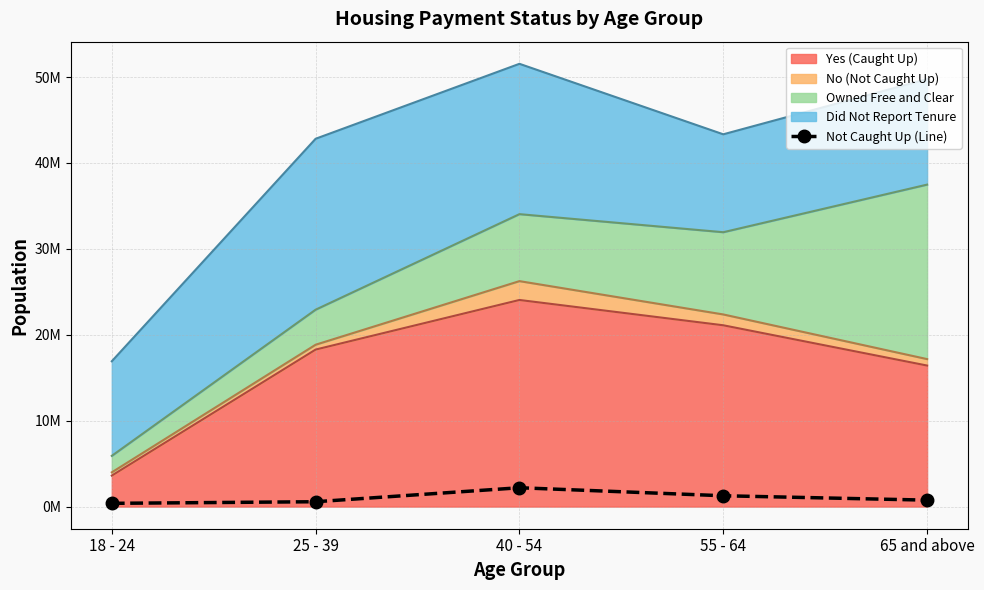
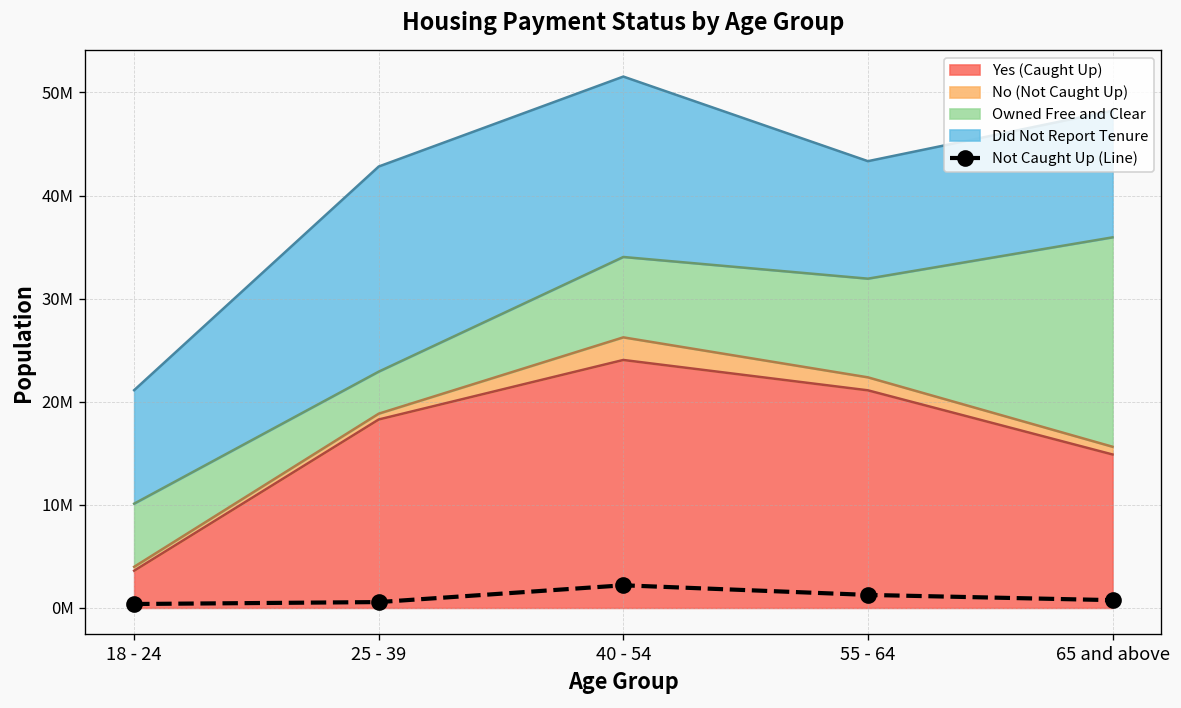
Owned Free and Clear, 18 - 24: 2000000 -> 6000000
Yes (Caught Up), 65 and above: 16000000 -> 15000000
